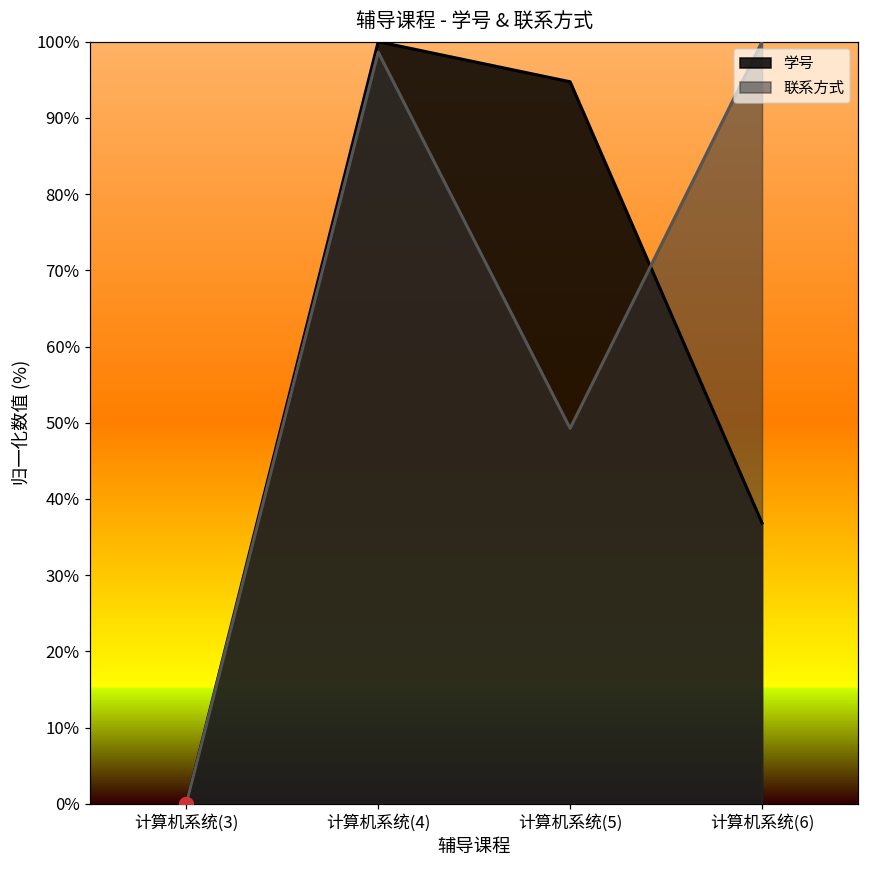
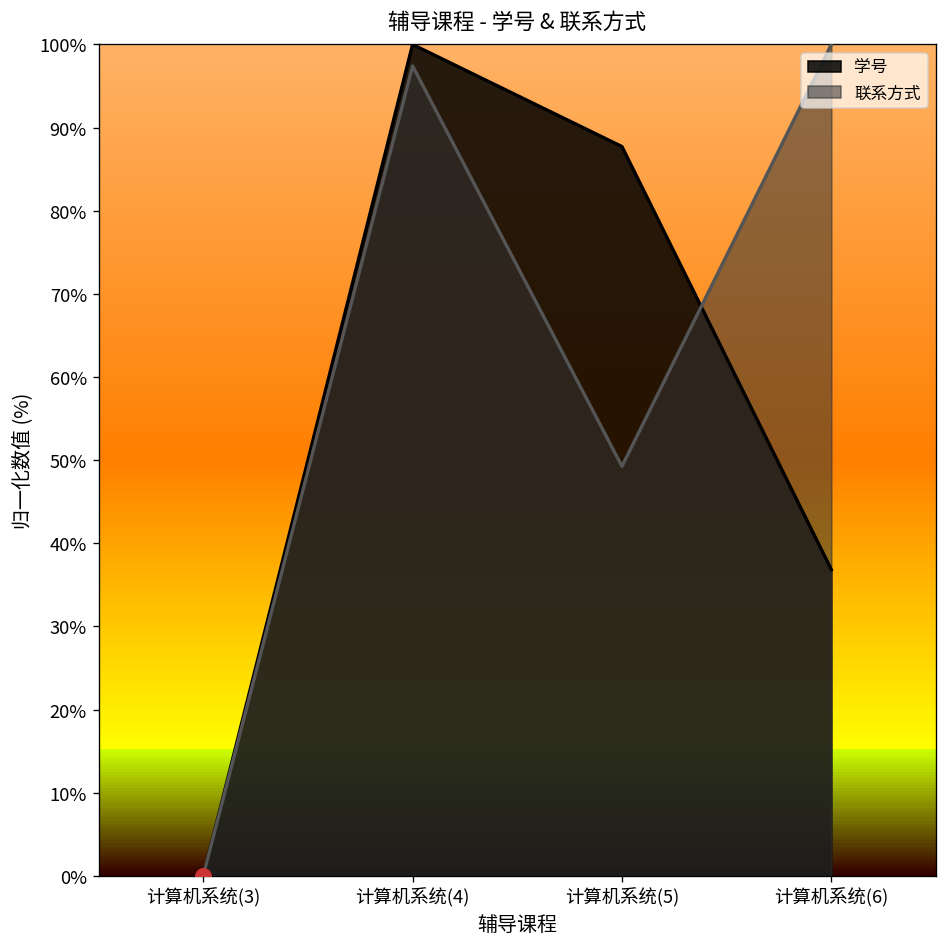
联系方式, 计算机系统(4): 99% -> 97%
学号, 计算机系统(5): 95% -> 88%
